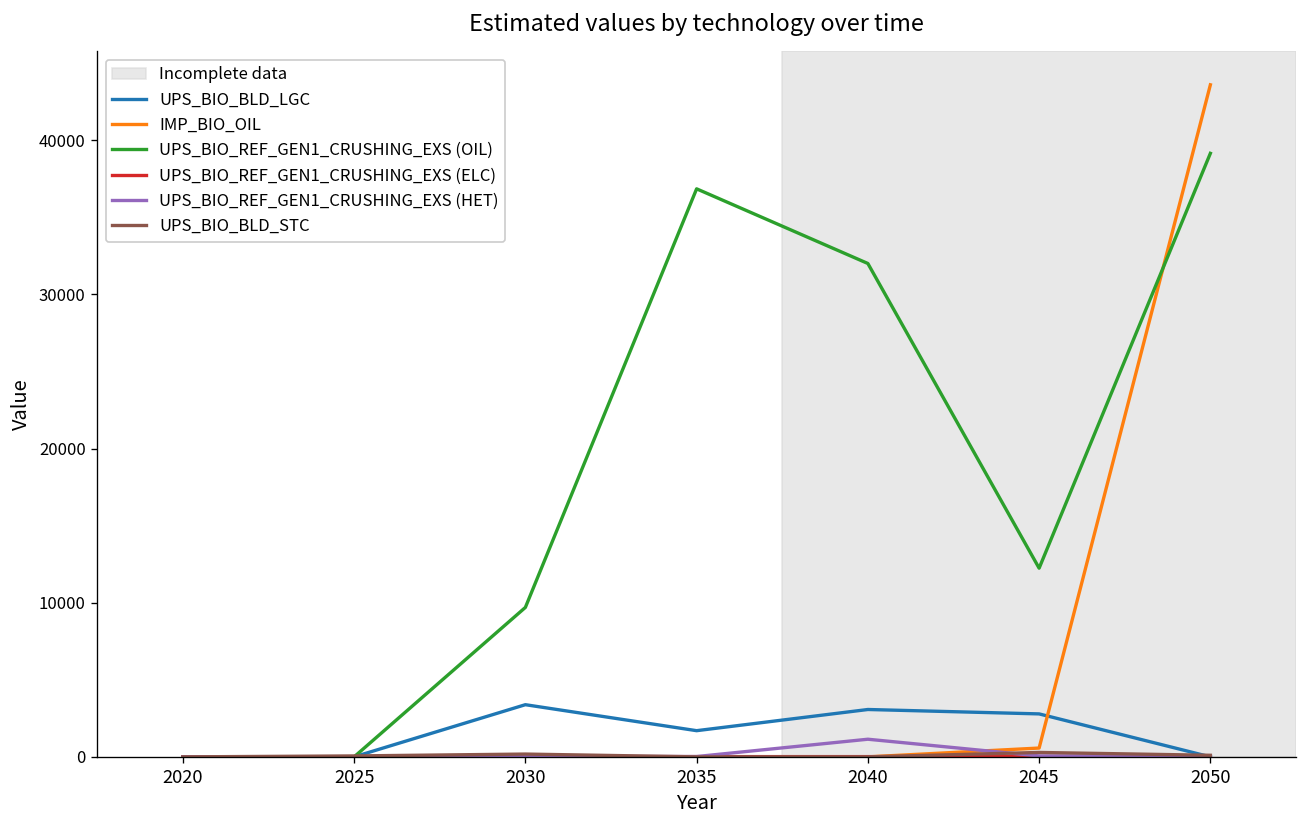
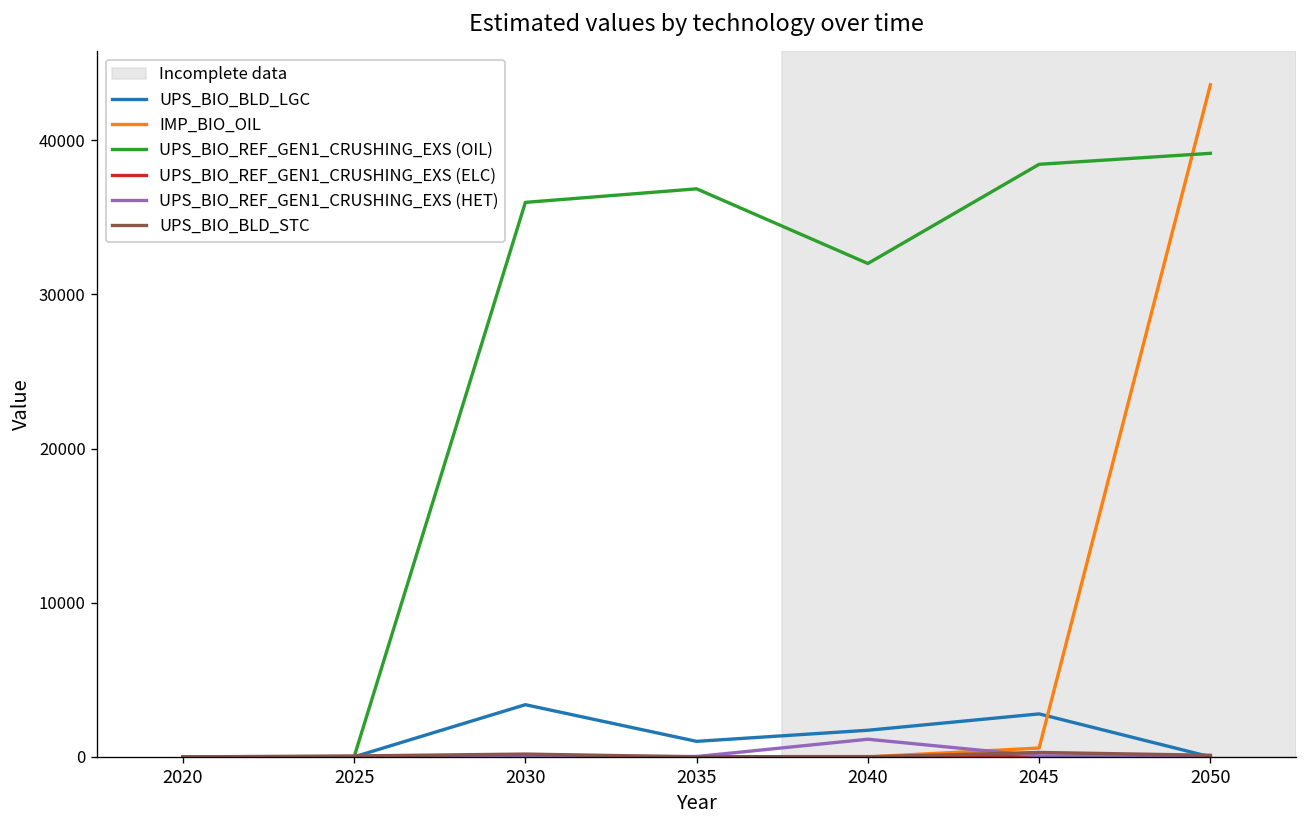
UPS_BIO_REF_GEN1_CRUSHING_EXS (OIL), 2030: 9700 -> 36000
UPS_BIO_BLD_LGC, 2035: 1700 -> 1000
UPS_BIO_BLD_LGC, 2040: 3100 -> 1700
UPS_BIO_REF_GEN1_CRUSHING_EXS (OIL), 2045: 12200 -> 38400
